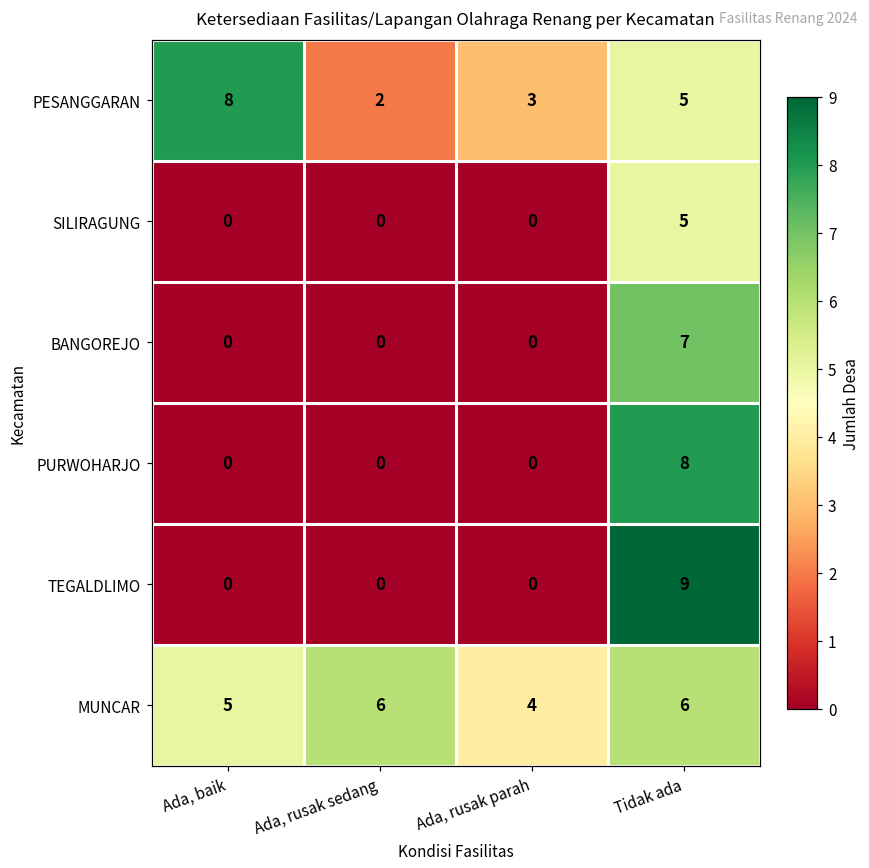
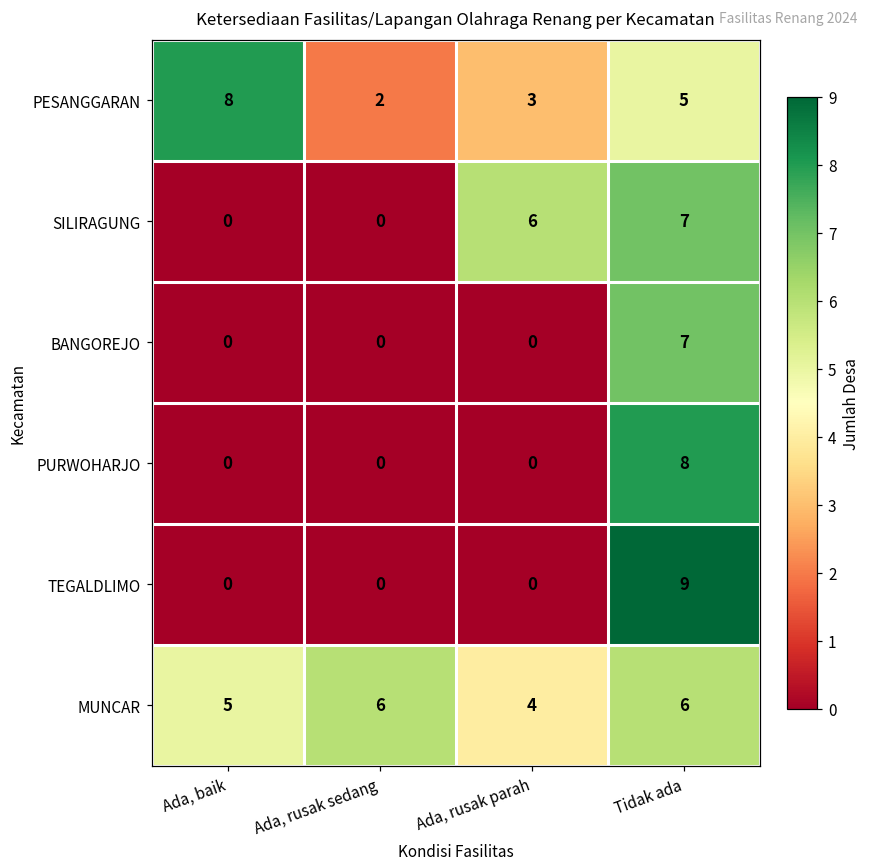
SILIRAGUNG, Ada, rusak parah: 0 -> 6
SILIRAGUNG, Tidak ada: 5 -> 7
